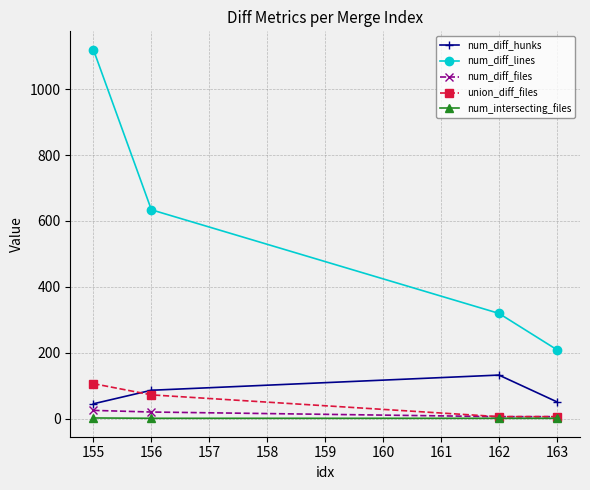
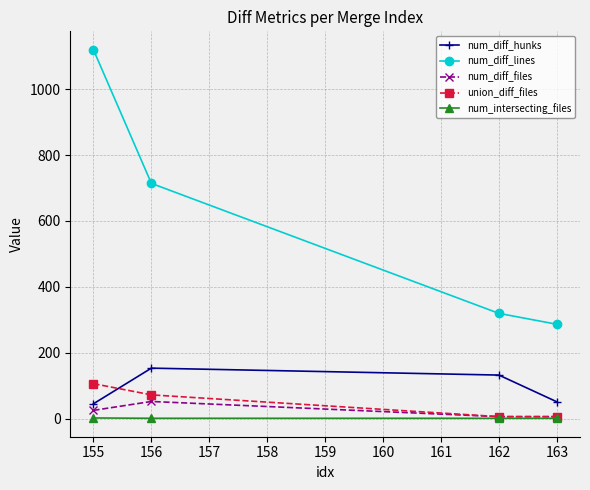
num_diff_hunks, 156: 90 -> 150
num_diff_lines, 156: 630 -> 710
num_diff_files, 156: 20 -> 50
num_diff_lines, 163: 210 -> 290
